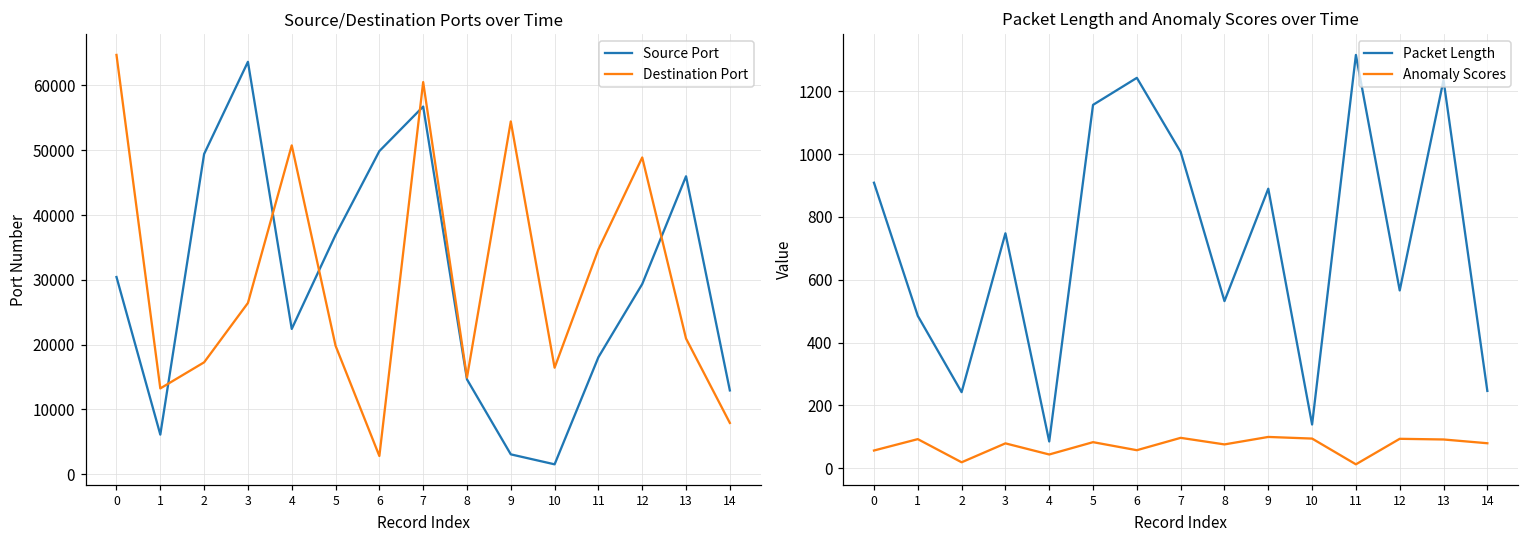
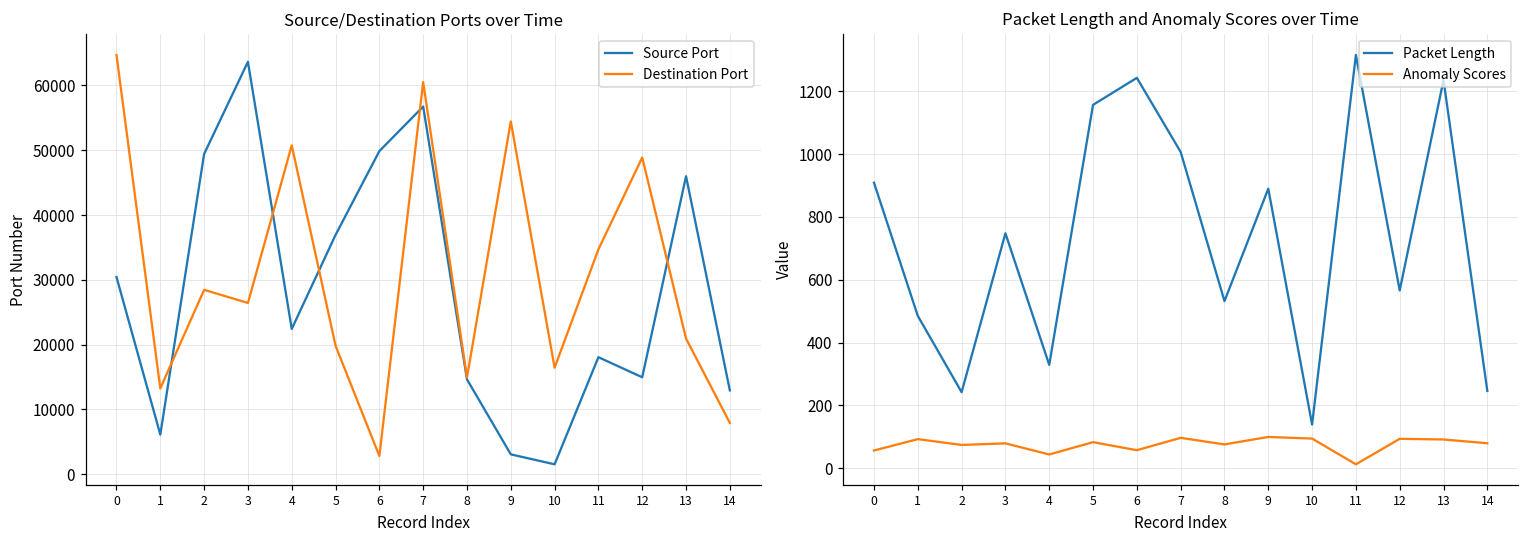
Source/Destination Ports over Time, Destination Port, 2: 17000 -> 28000
Source/Destination Ports over Time, Source Port, 12: 29000 -> 15000
Packet Length and Anomaly Scores over Time, Anomaly Scores, 2: 20 -> 70
Packet Length and Anomaly Scores over Time, Packet Length, 4: 90 -> 330
